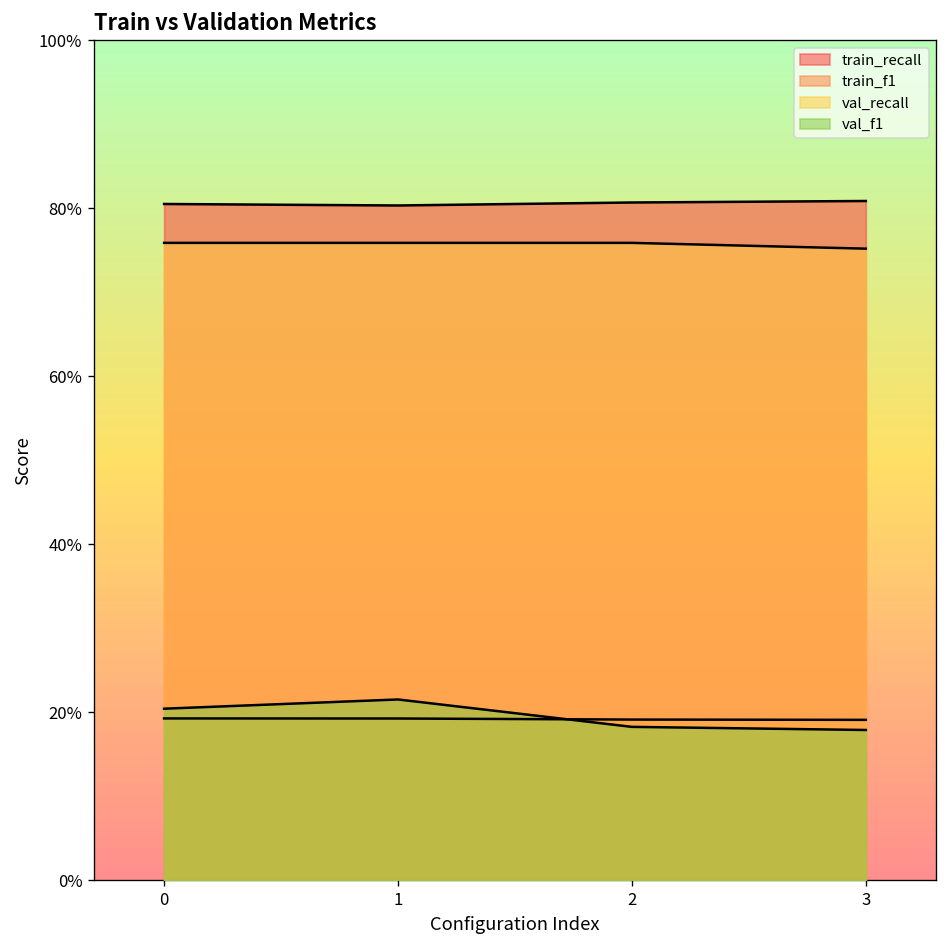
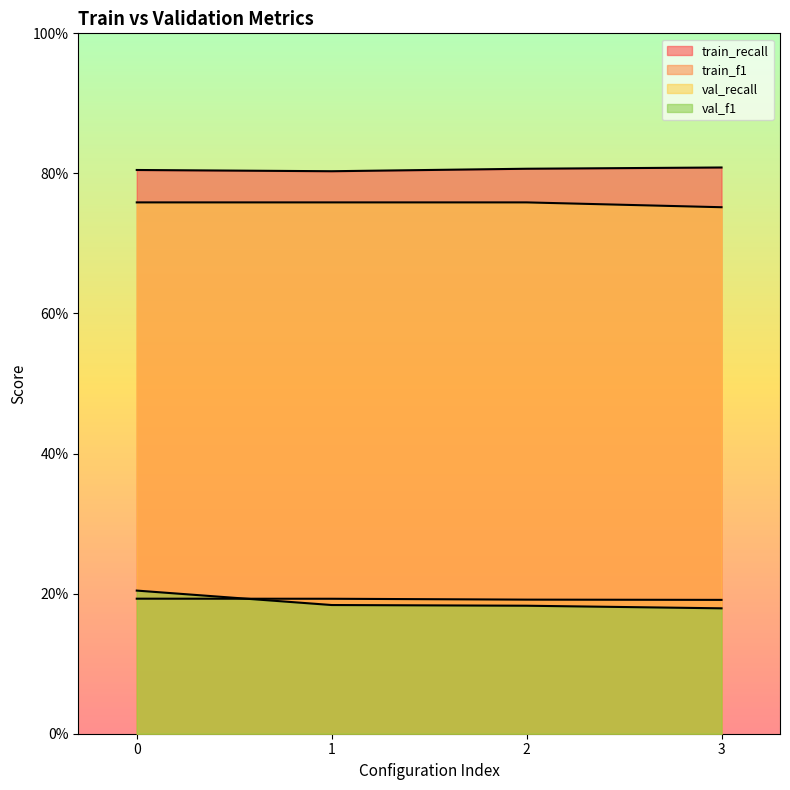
val_f1, 1: 22% -> 18%
